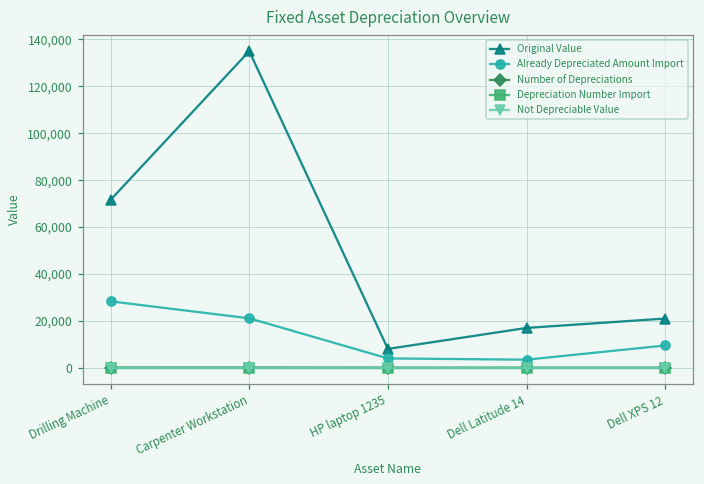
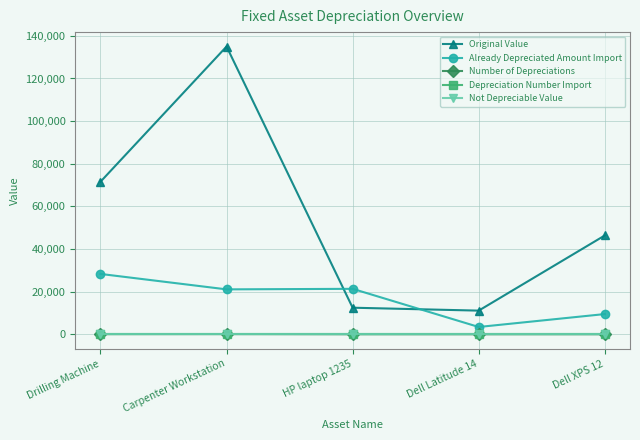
Original Value, HP laptop 1235: 8,000 -> 13,000
Already Depreciated Amount Import, HP laptop 1235: 4,000 -> 21,000
Original Value, Dell Latitude 14: 17,000 -> 11,000
Original Value, Dell XPS 12: 21,000 -> 46,000
